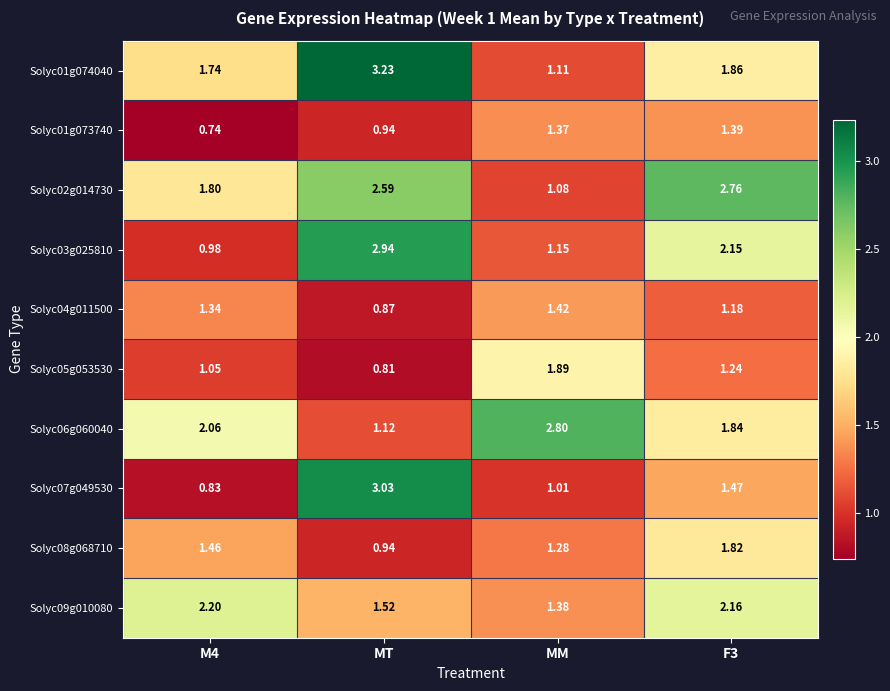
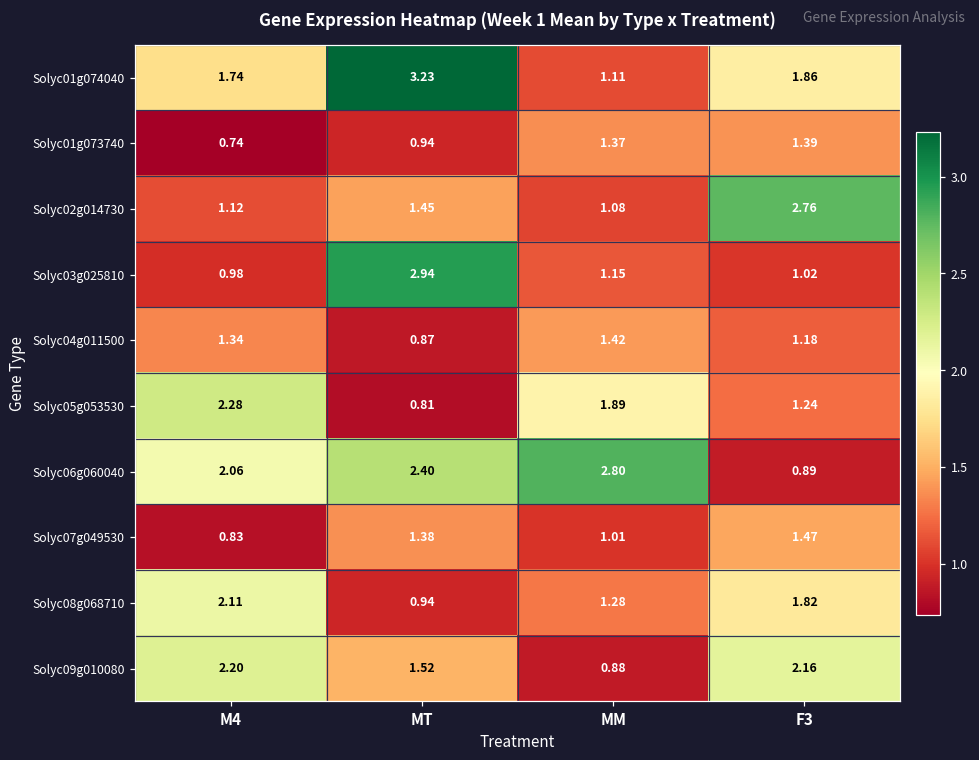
Solyc02g014730, M4: 1.80 -> 1.12
Solyc02g014730, MT: 2.59 -> 1.45
Solyc03g025810, F3: 2.15 -> 1.02
Solyc05g053530, M4: 1.05 -> 2.28
Solyc06g060040, MT: 1.12 -> 2.40
Solyc06g060040, F3: 1.84 -> 0.89
Solyc07g049530, MT: 3.03 -> 1.38
Solyc08g068710, M4: 1.46 -> 2.11
Solyc09g010080, MM: 1.38 -> 0.88
